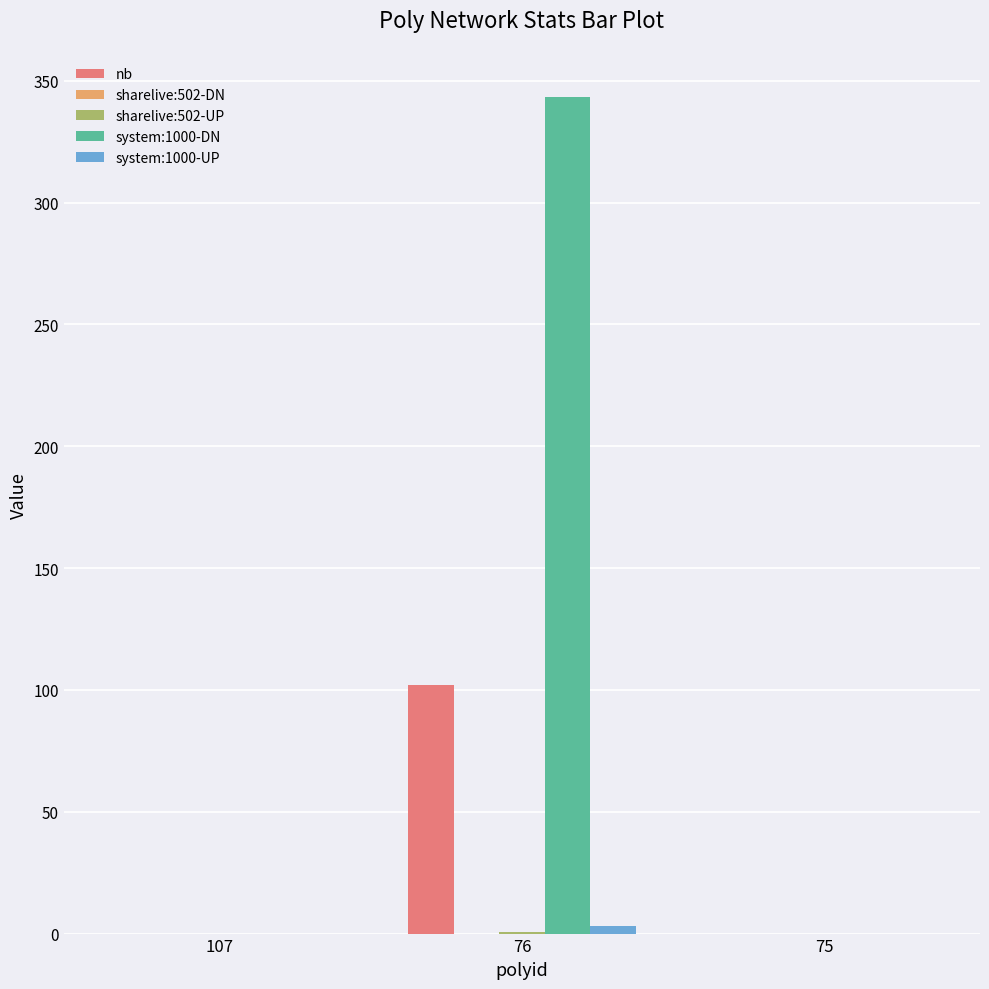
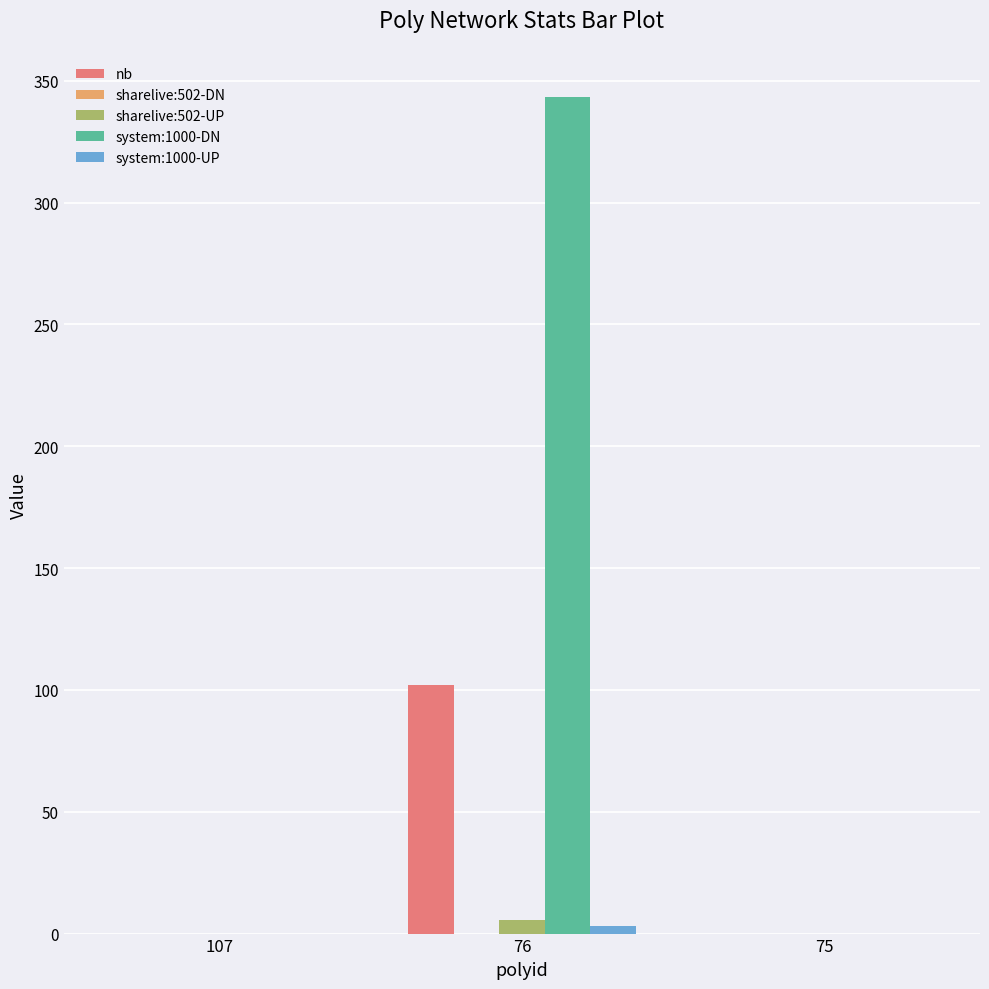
sharelive:502-UP, 76: 1 -> 6
